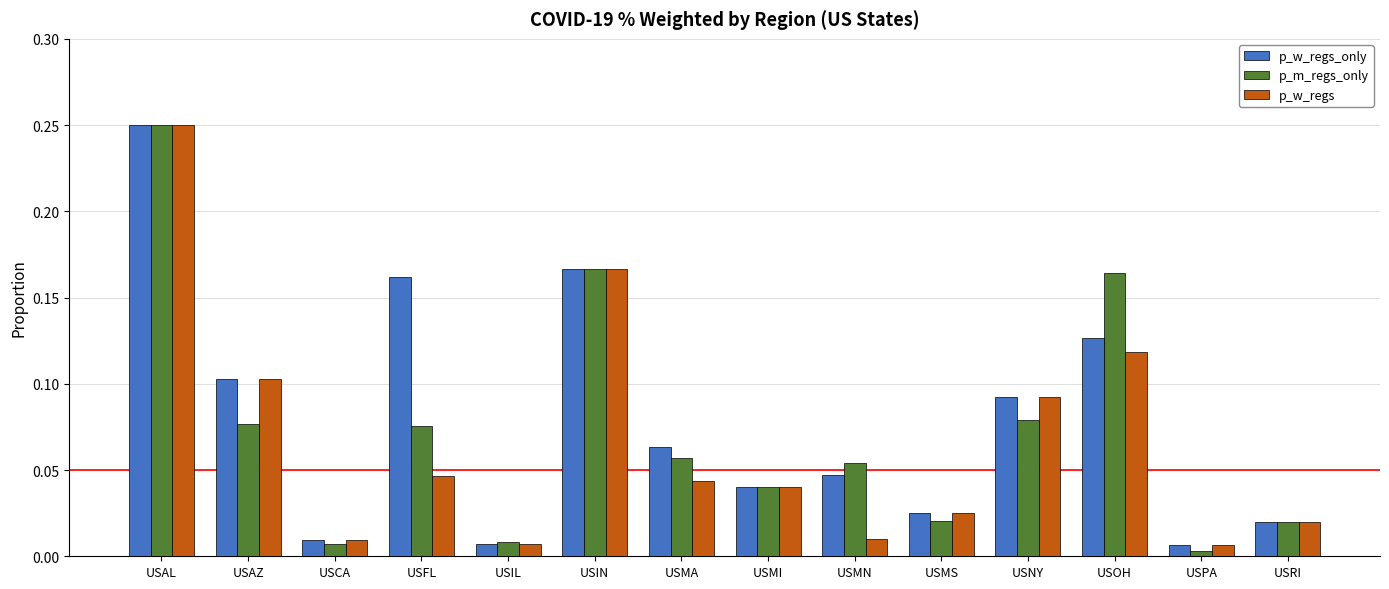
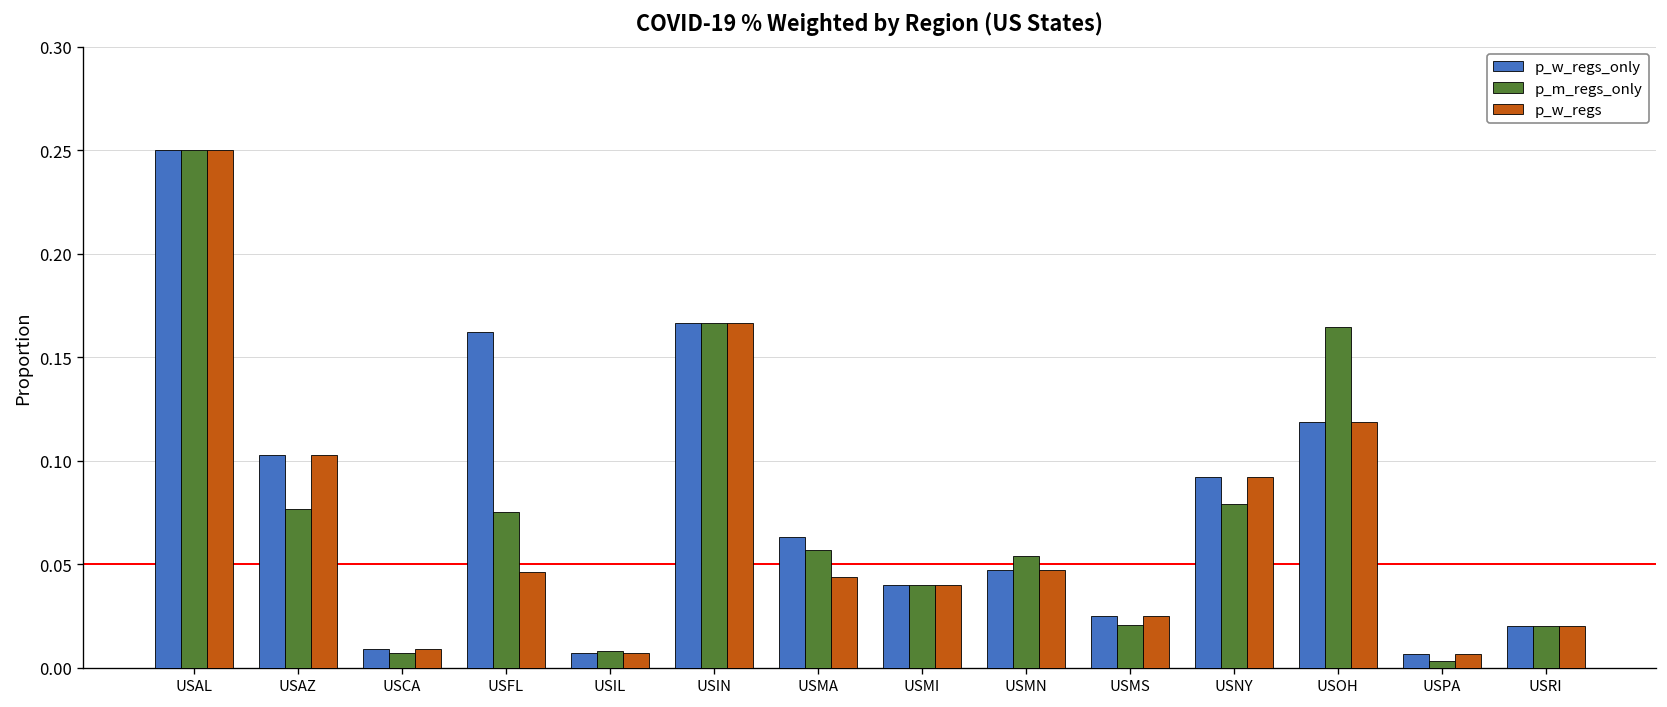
p_w_regs, USMN: 0.010 -> 0.047
p_w_regs_only, USOH: 0.127 -> 0.119
